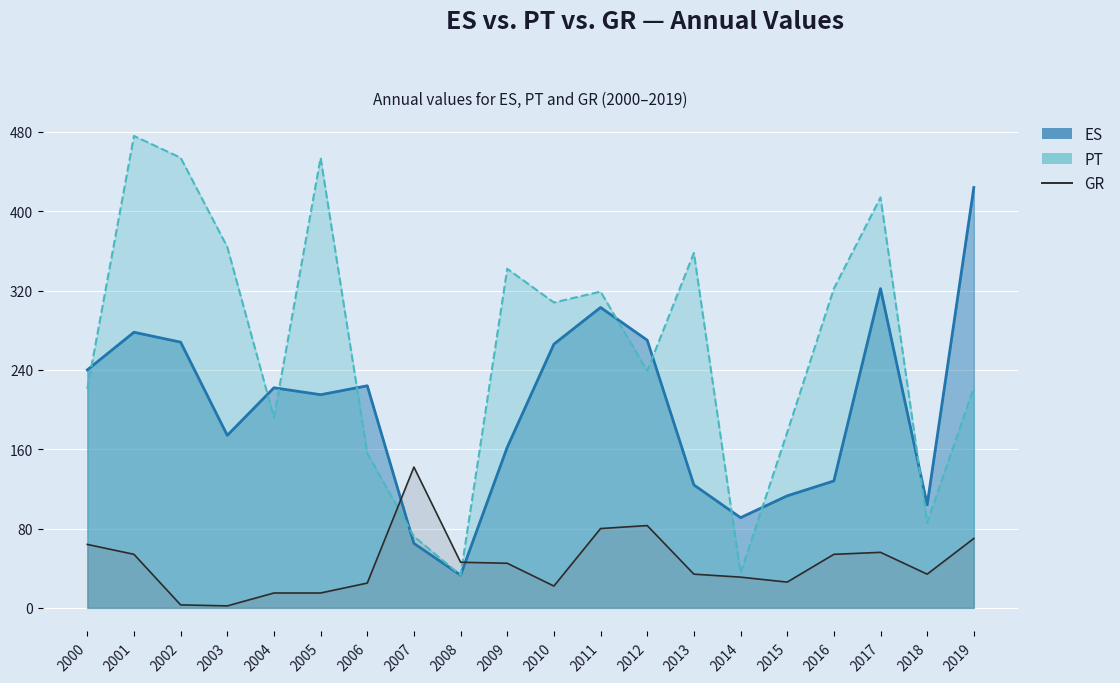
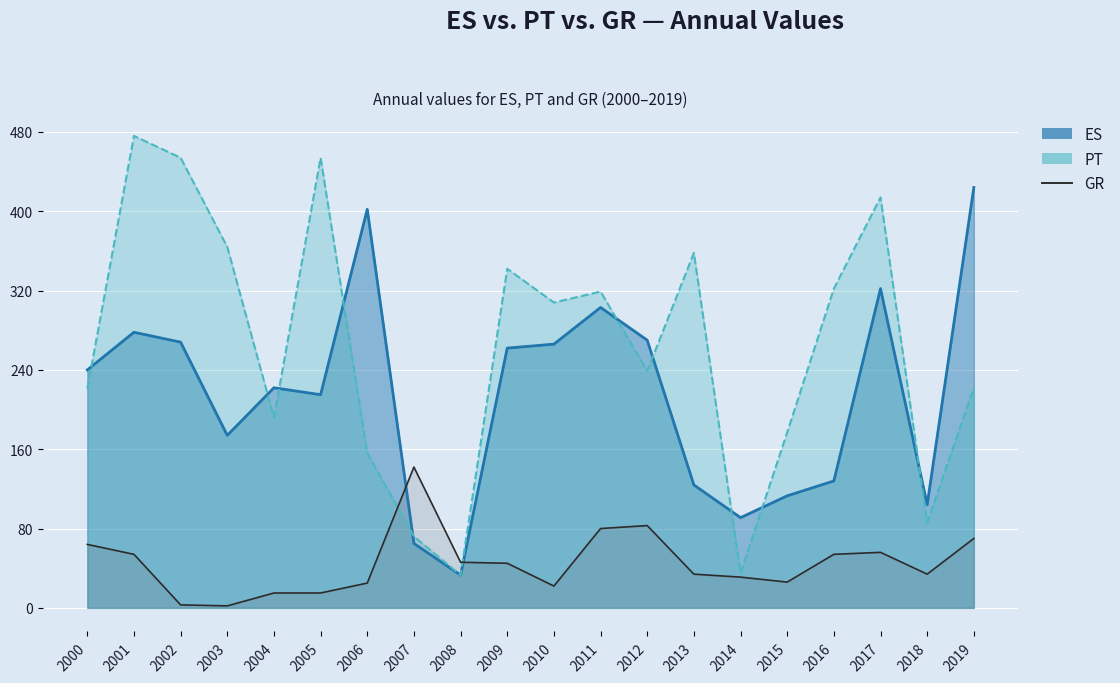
ES, 2006: 220 -> 400
ES, 2009: 160 -> 260
